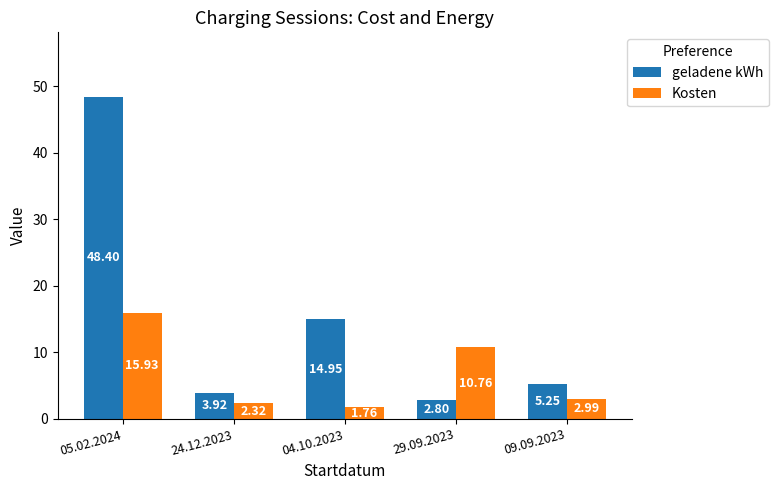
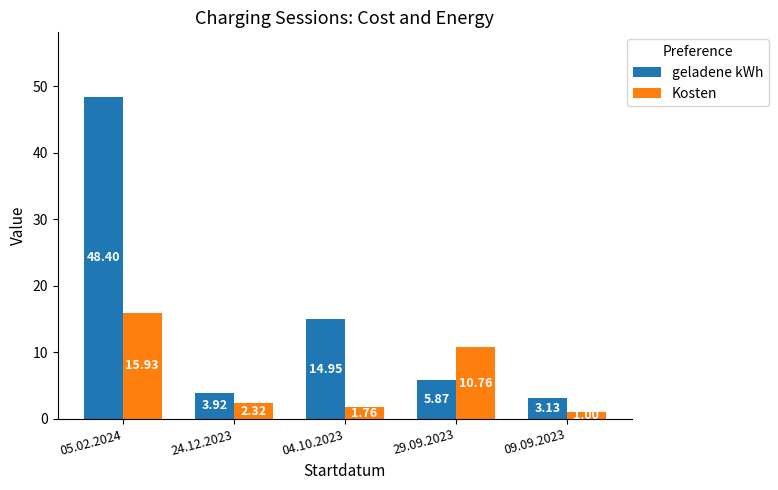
geladene kWh, 29.09.2023: 2.80 -> 5.87
geladene kWh, 09.09.2023: 5.25 -> 3.13
Kosten, 09.09.2023: 3 -> 1
